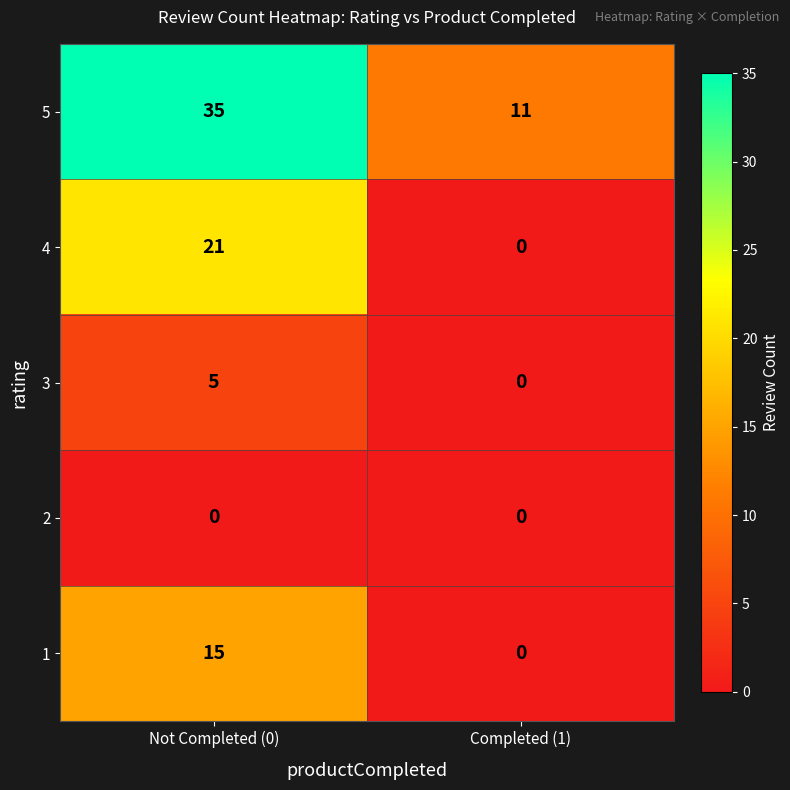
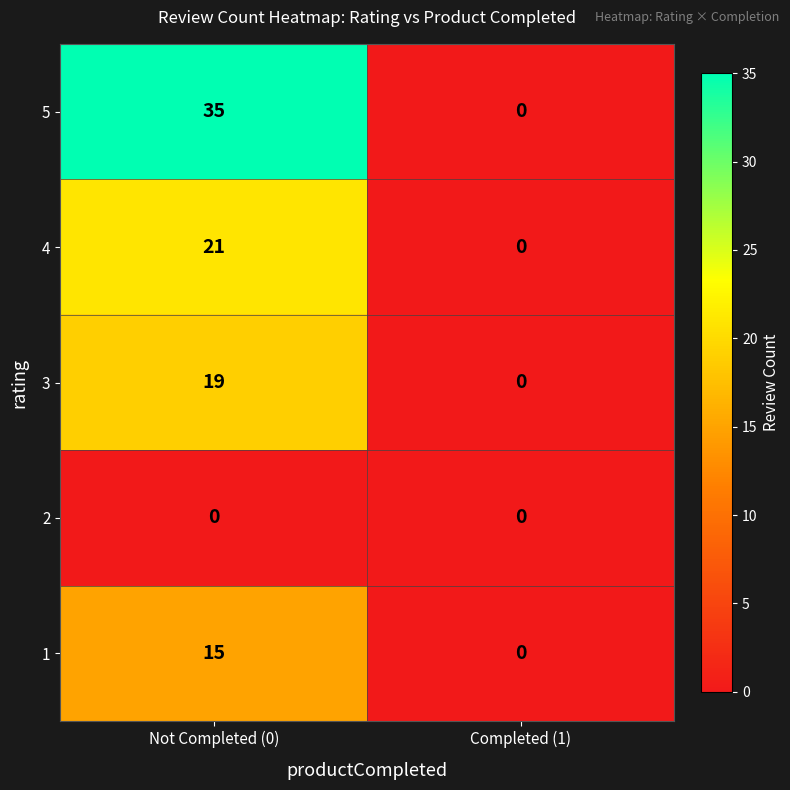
5, Completed (1): 11 -> 0
3, Not Completed (0): 5 -> 19
